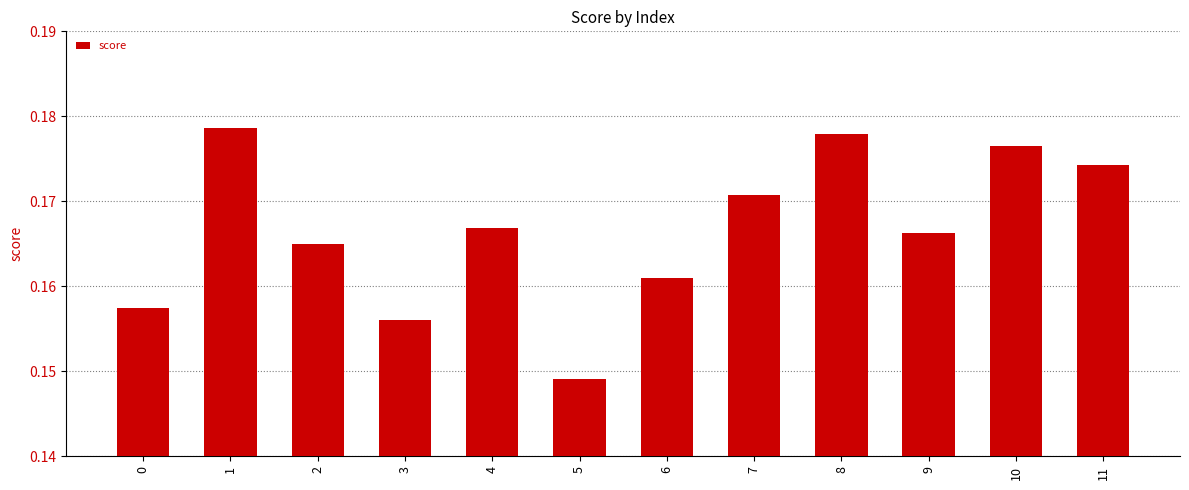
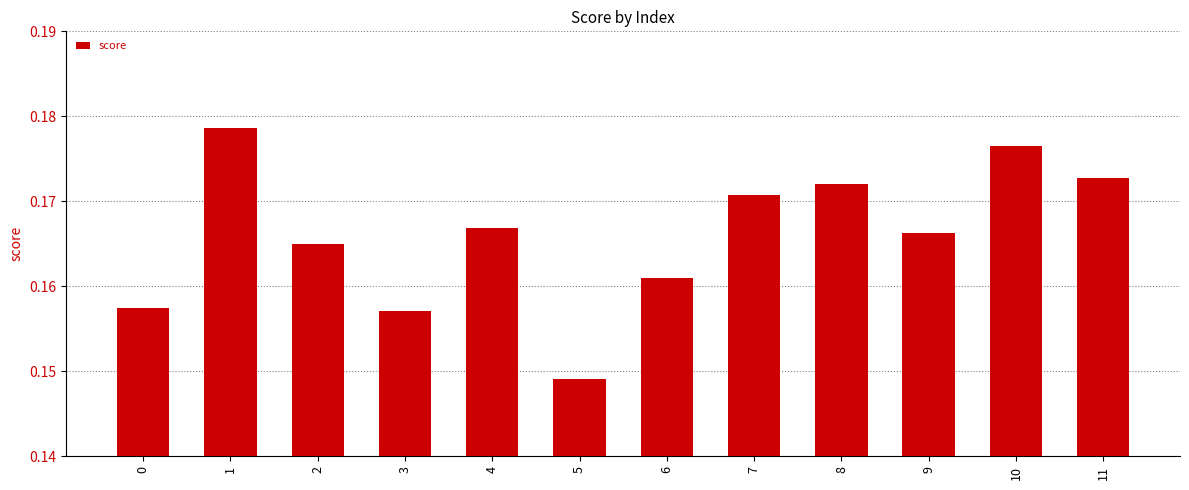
3: 0.156 -> 0.157
8: 0.178 -> 0.172
11: 0.174 -> 0.173
